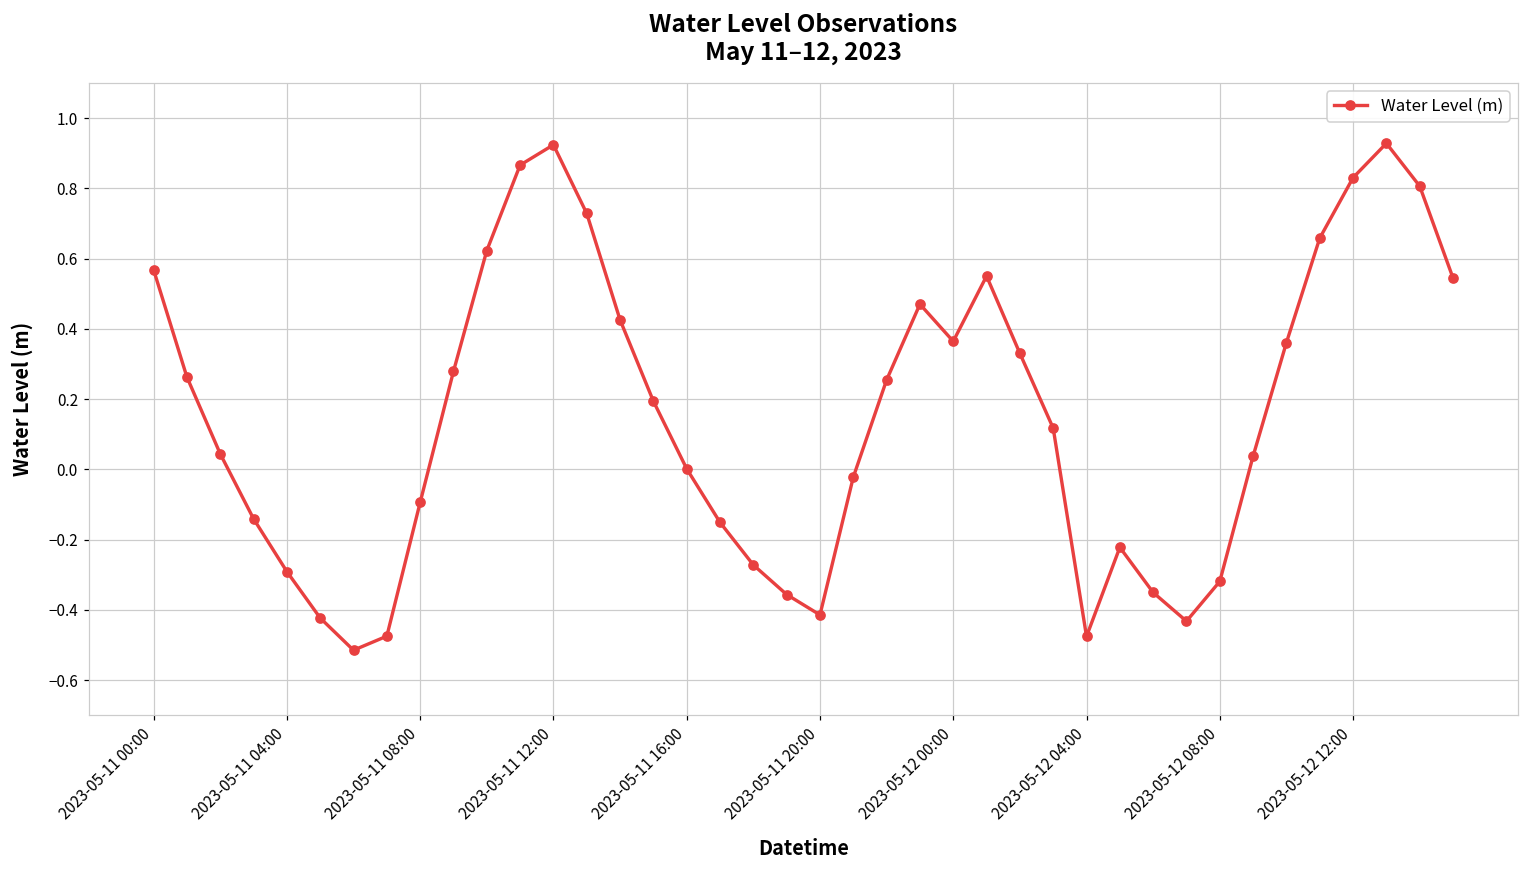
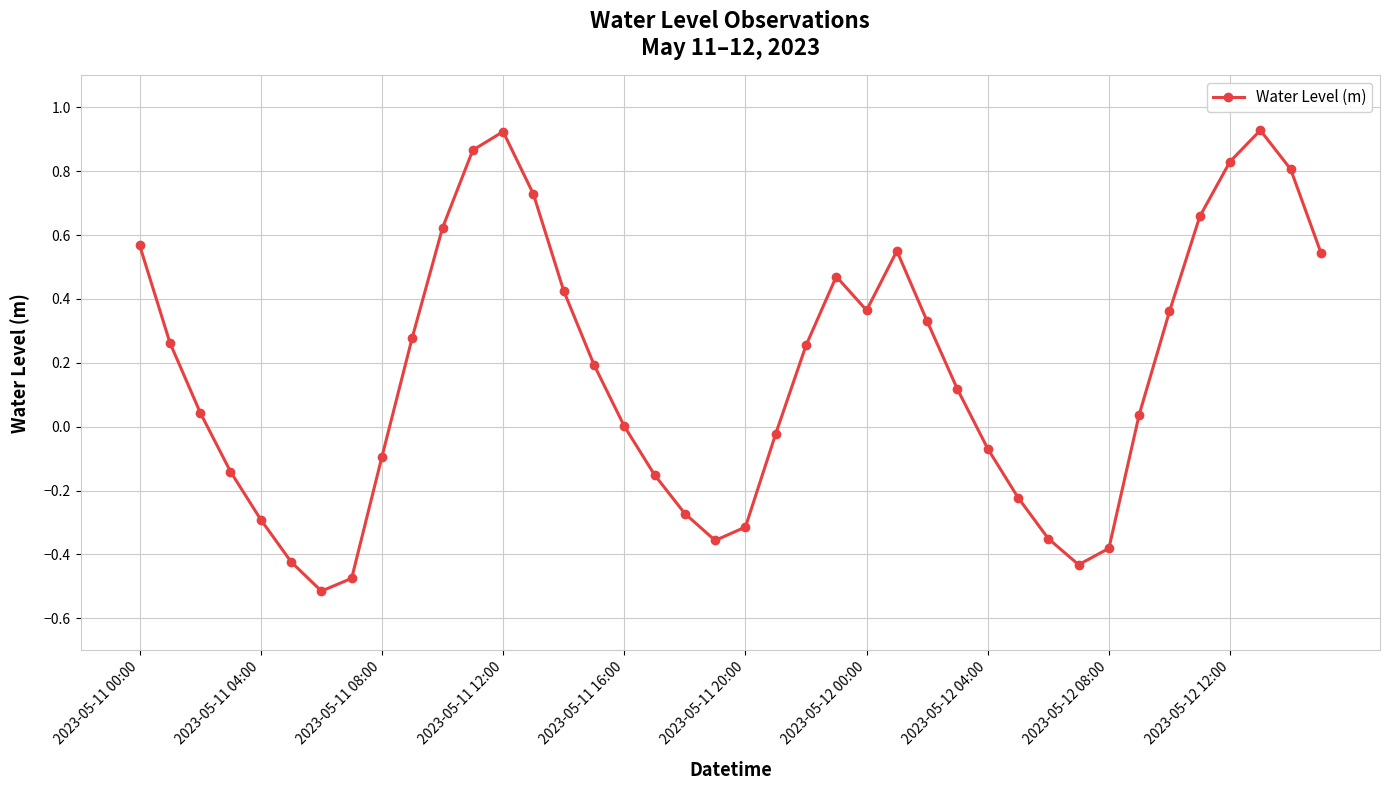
2023-05-11 20:00: -0.41 -> -0.31
2023-05-12 04:00: -0.48 -> -0.07
2023-05-12 08:00: -0.32 -> -0.38
